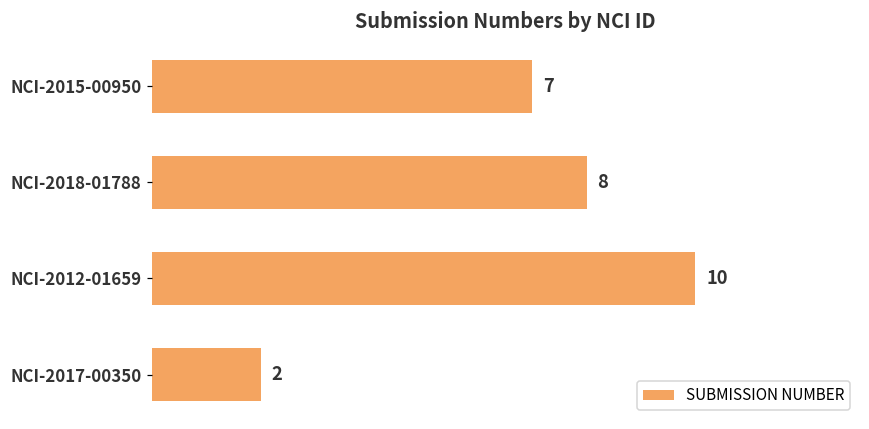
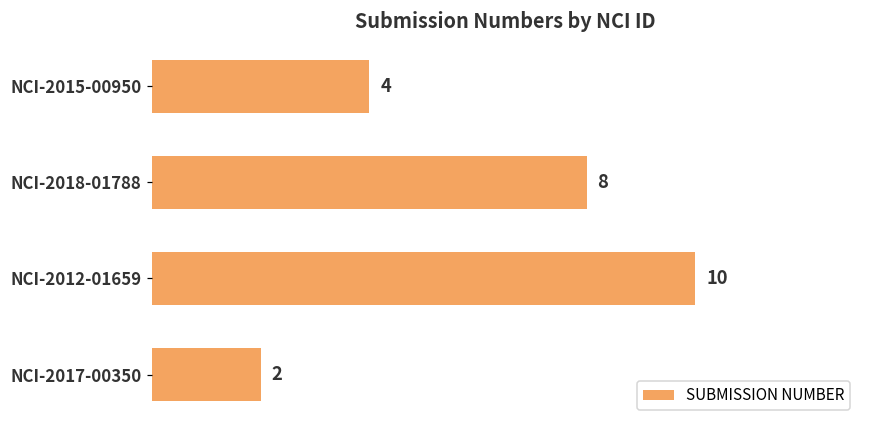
NCI-2015-00950: 7 -> 4
